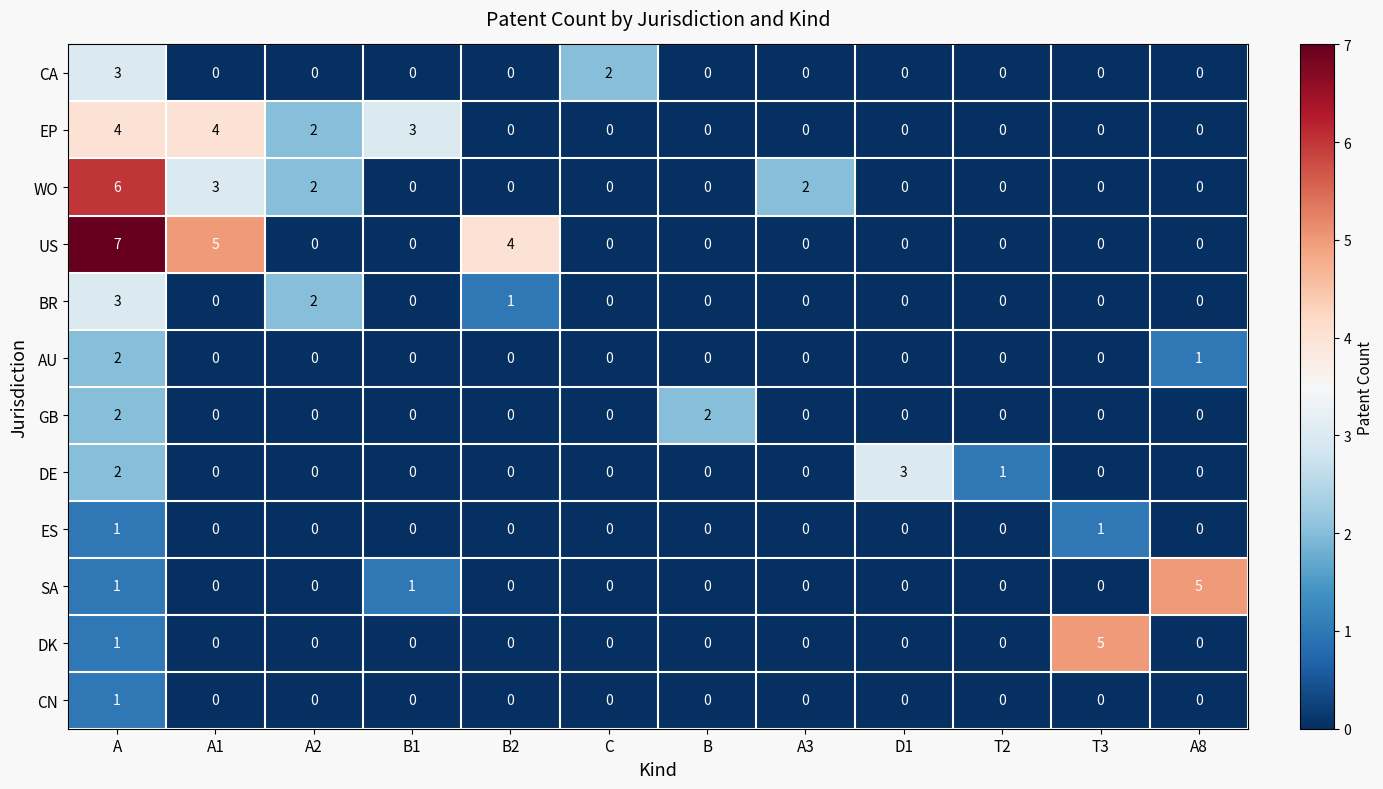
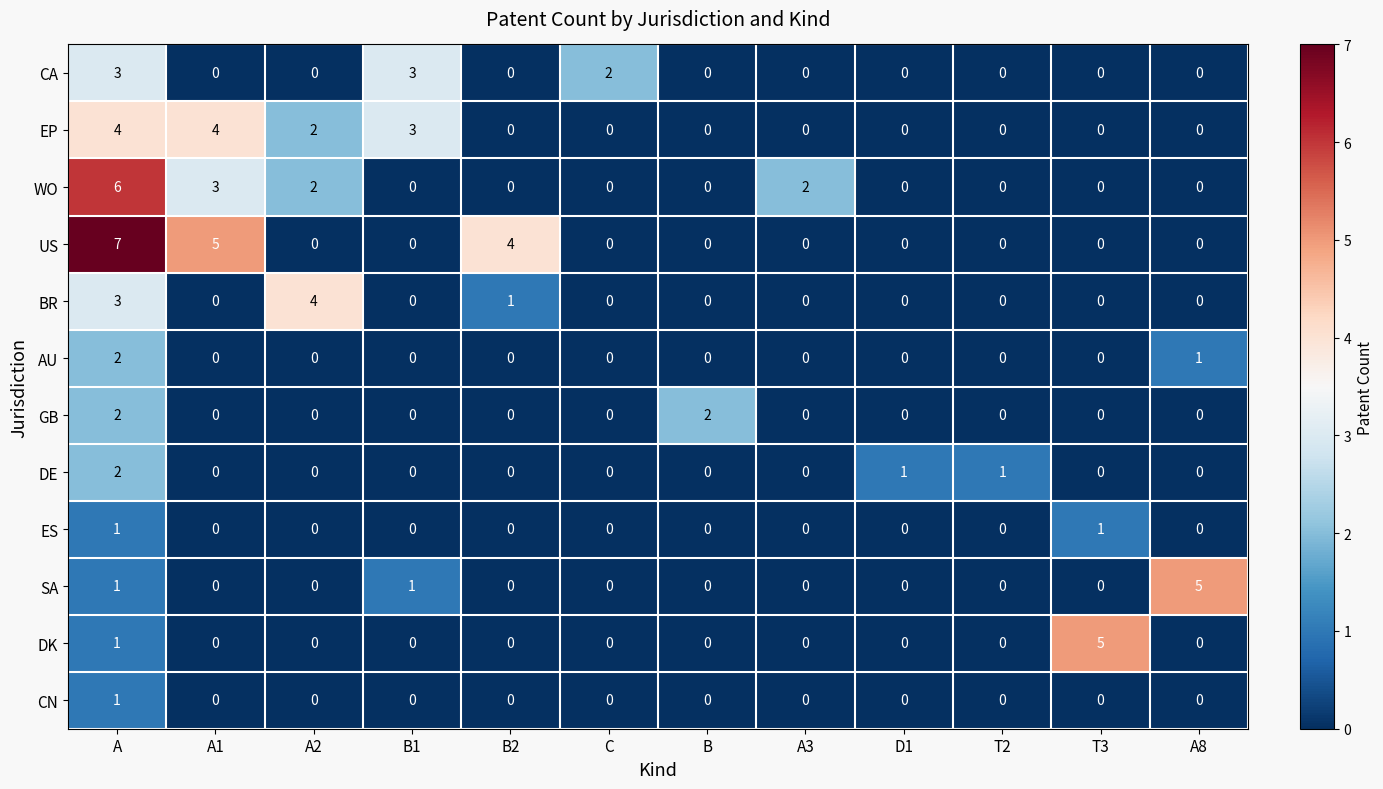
CA, B1: 0 -> 3
BR, A2: 2 -> 4
DE, D1: 3 -> 1
